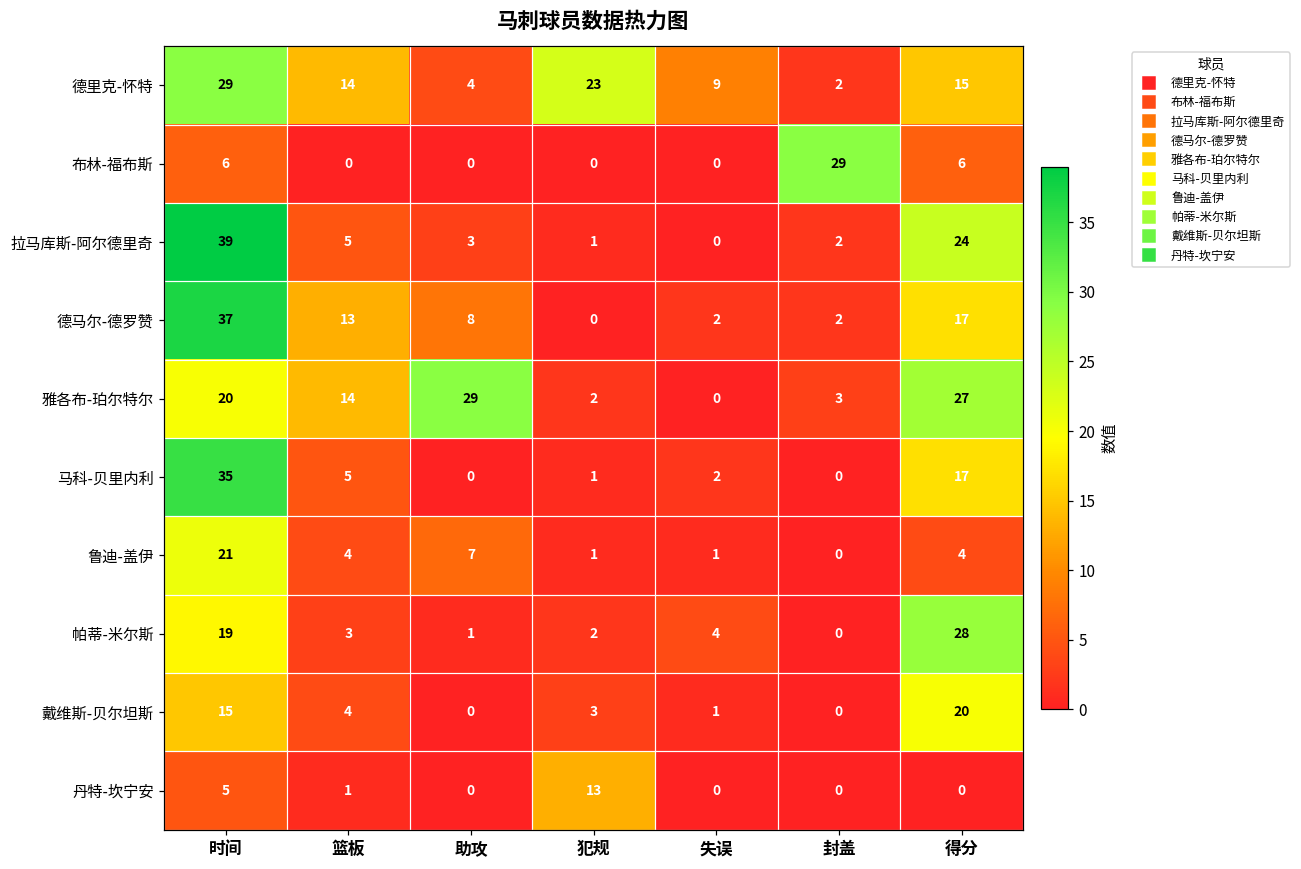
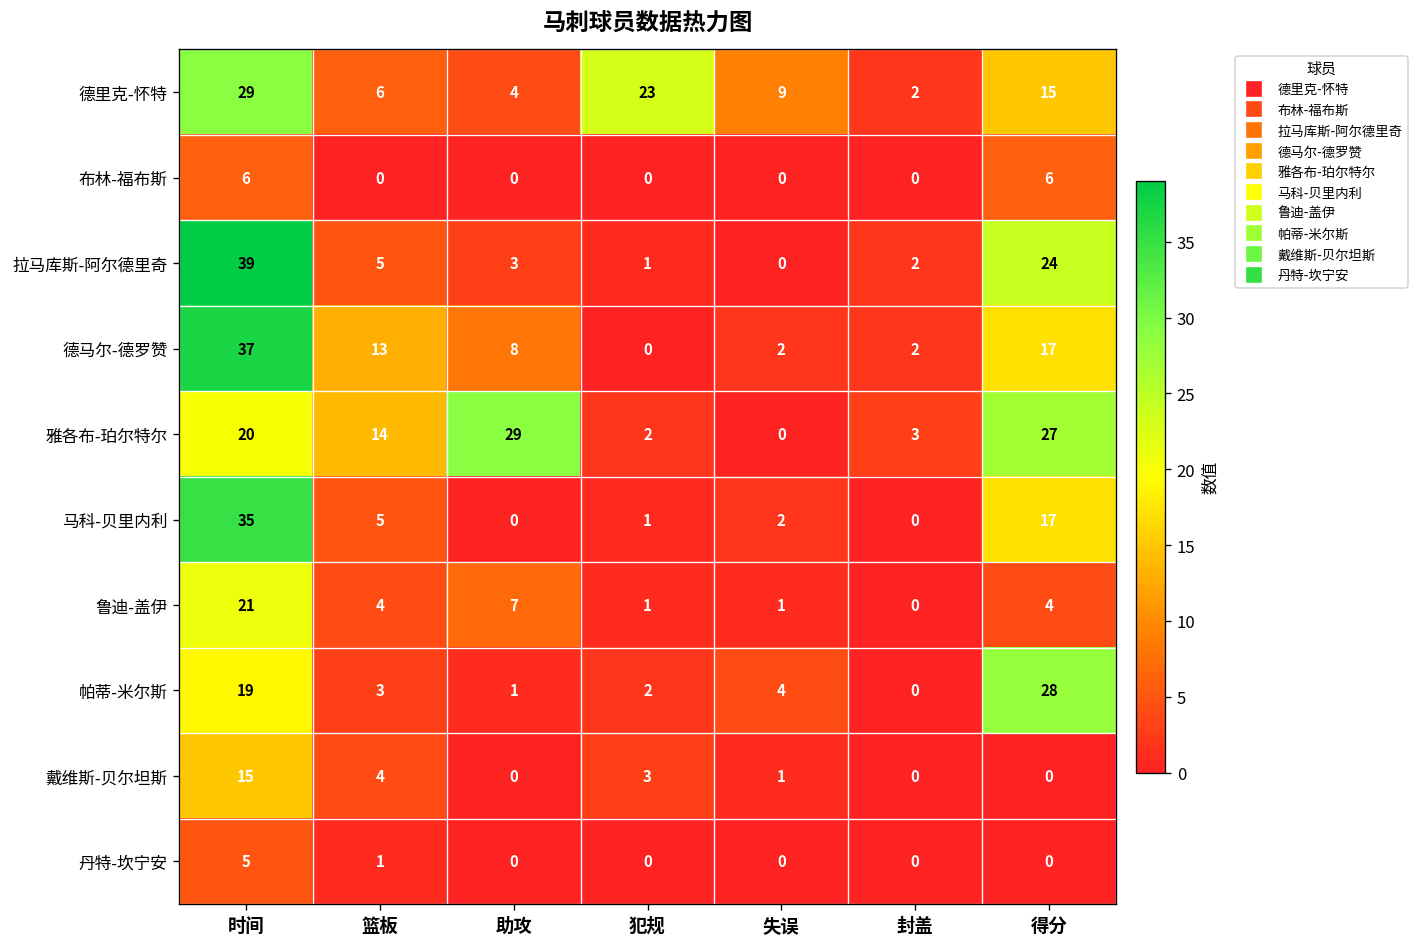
德里克-怀特, 篮板: 14 -> 6
布林-福布斯, 封盖: 29 -> 0
戴维斯-贝尔坦斯, 得分: 20 -> 0
丹特-坎宁安, 犯规: 13 -> 0
